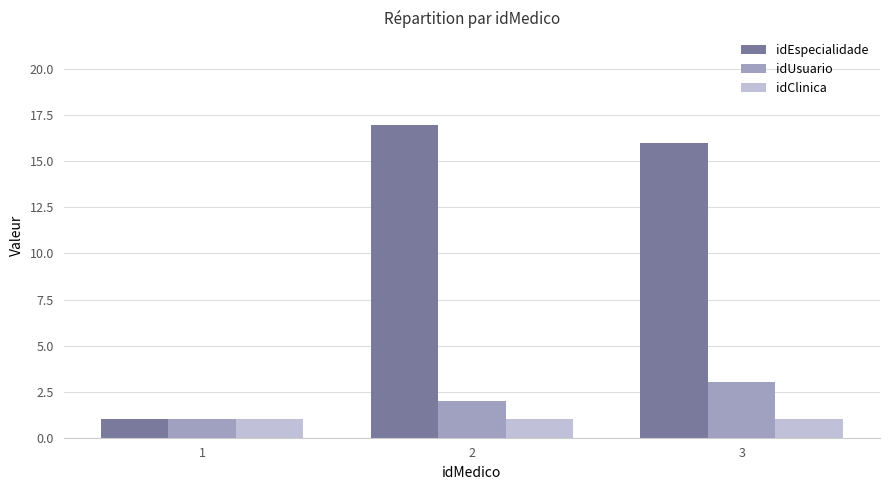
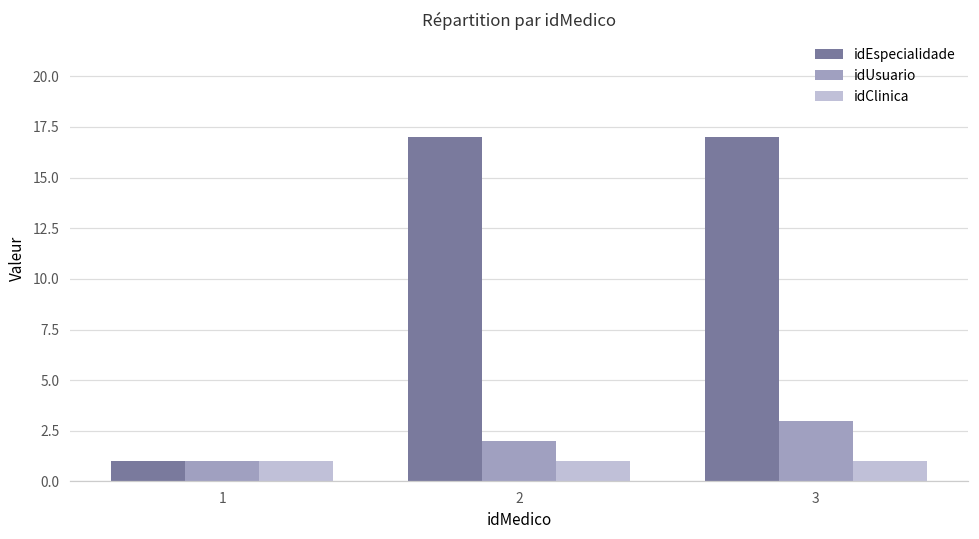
idEspecialidade, 3: 16 -> 17
